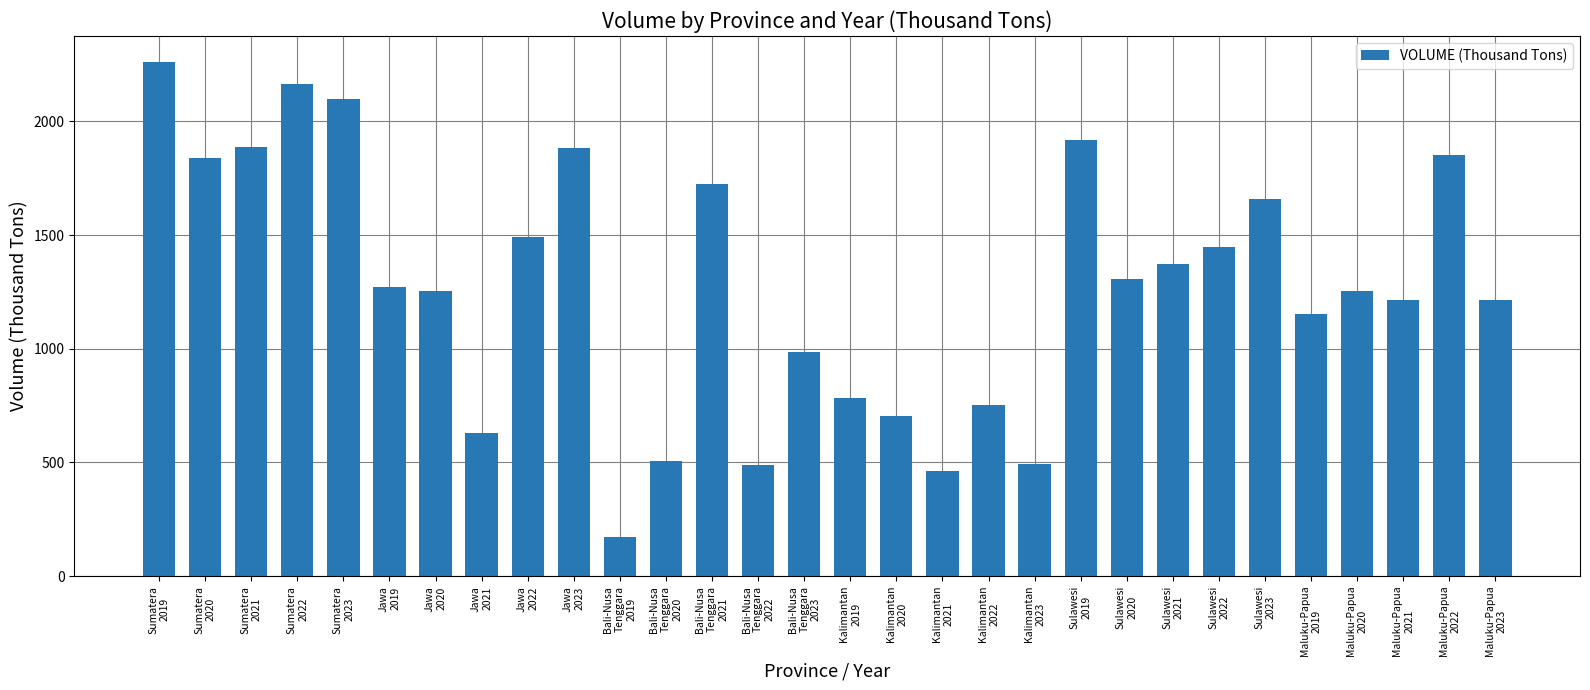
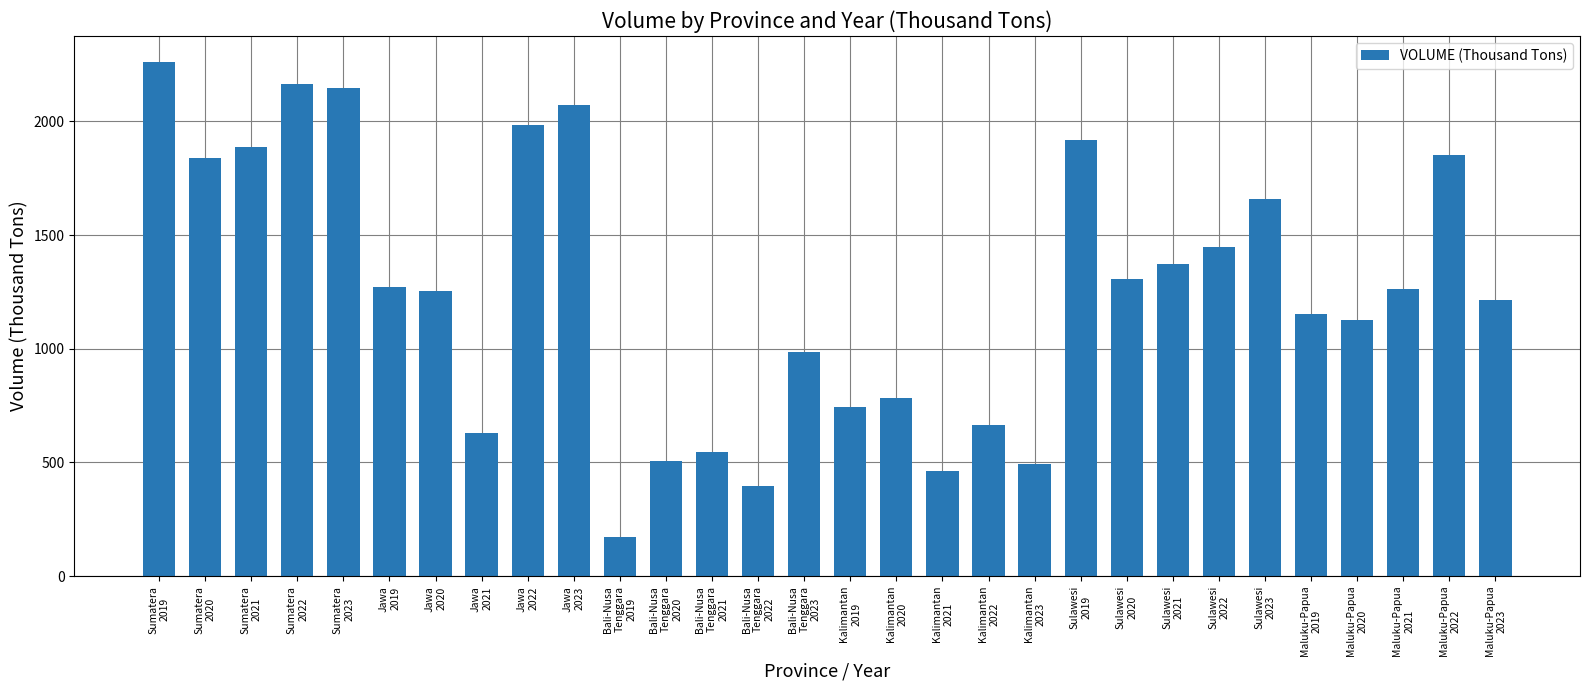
Sumatera 2023: 2100 -> 2150
Jawa 2022: 1490 -> 1980
Jawa 2023: 1880 -> 2070
Bali-Nusa Tenggara 2021: 1720 -> 540
Bali-Nusa Tenggara 2022: 490 -> 400
Kalimantan 2019: 780 -> 750
Kalimantan 2020: 710 -> 790
Kalimantan 2022: 750 -> 660
Maluku-Papua 2020: 1250 -> 1130
Maluku-Papua 2021: 1210 -> 1260
